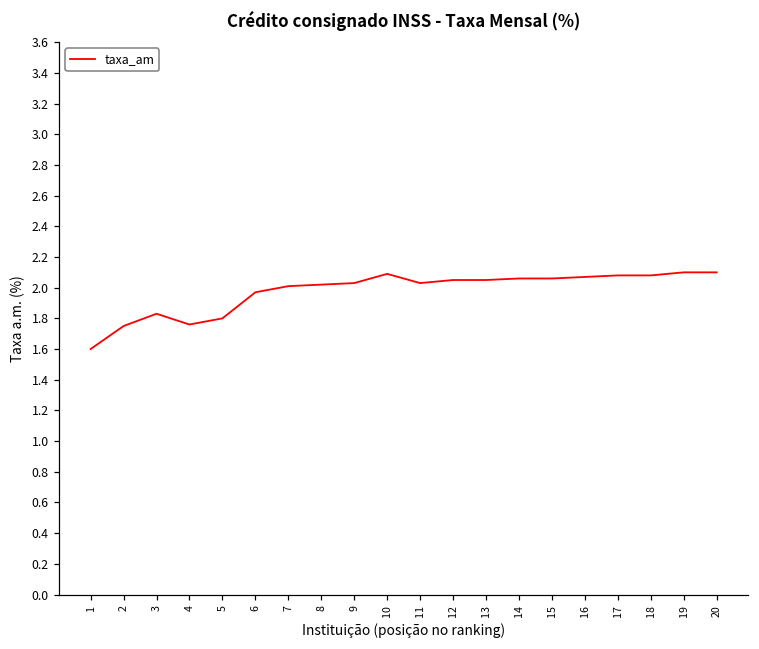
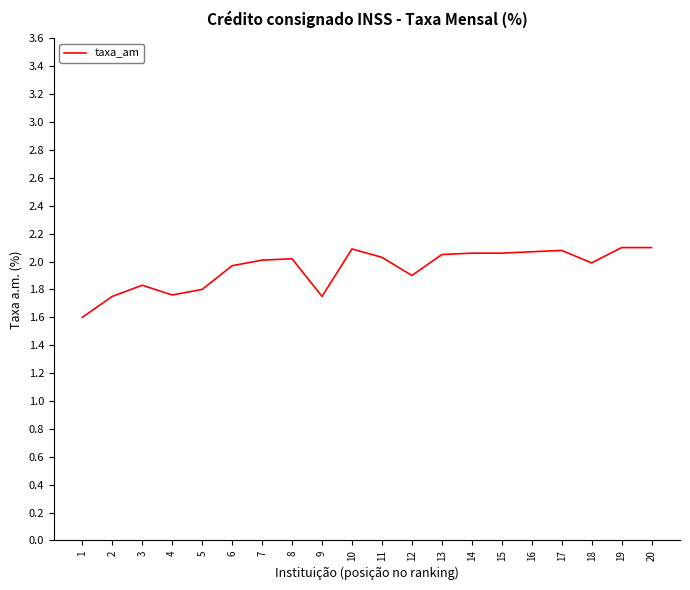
9: 2.03 -> 1.75
12: 2.05 -> 1.90
18: 2.08 -> 1.99
